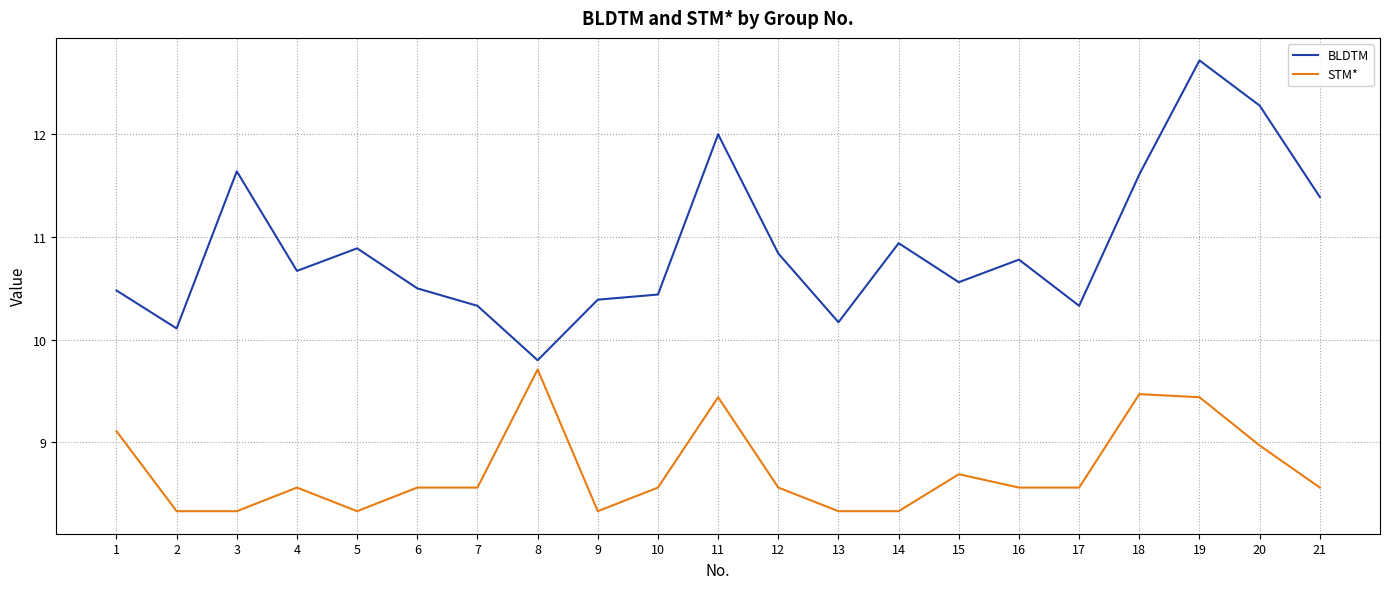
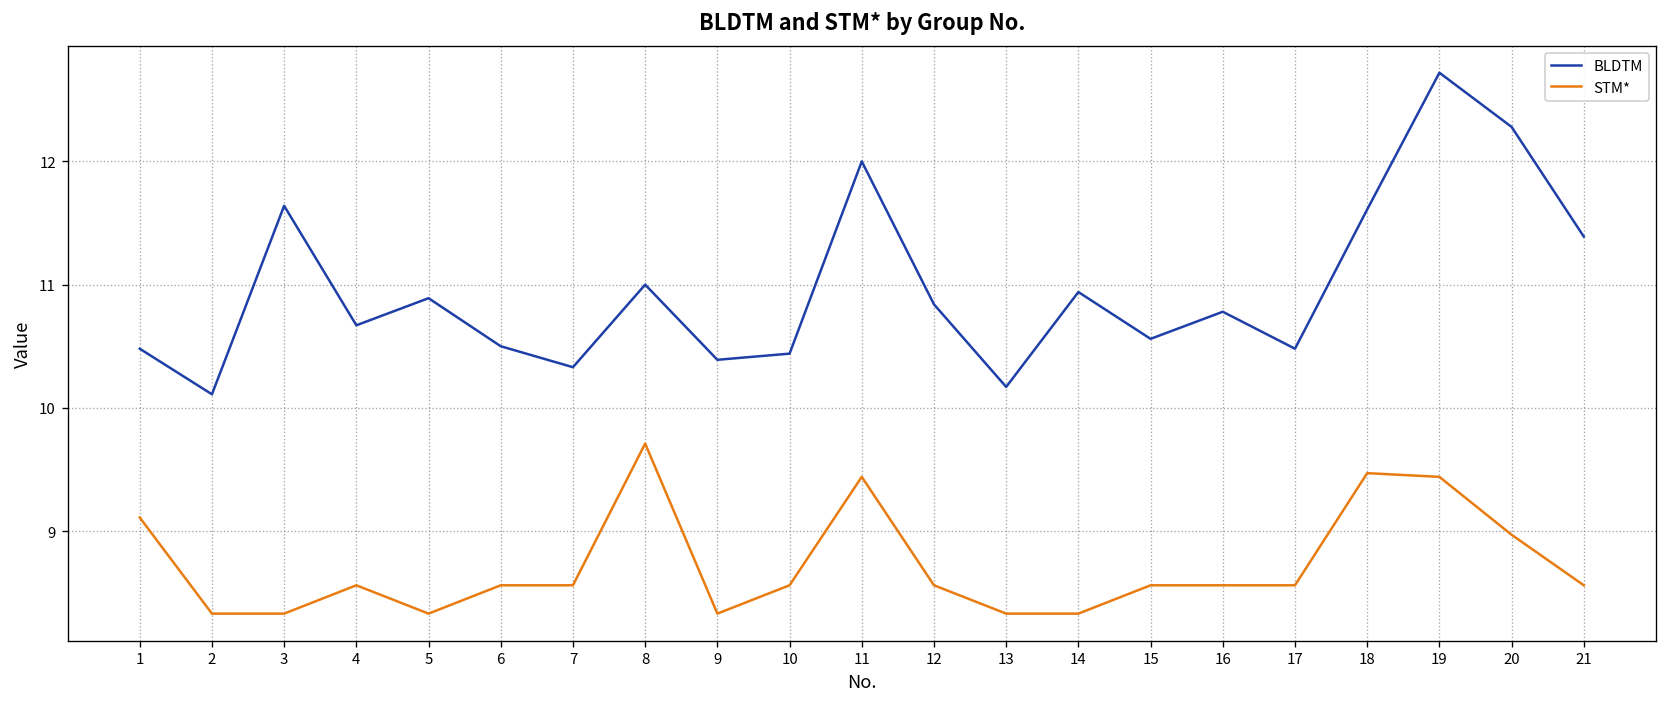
BLDTM, 8: 9.8 -> 11.0
STM*, 15: 8.69 -> 8.56
BLDTM, 17: 10.33 -> 10.48
